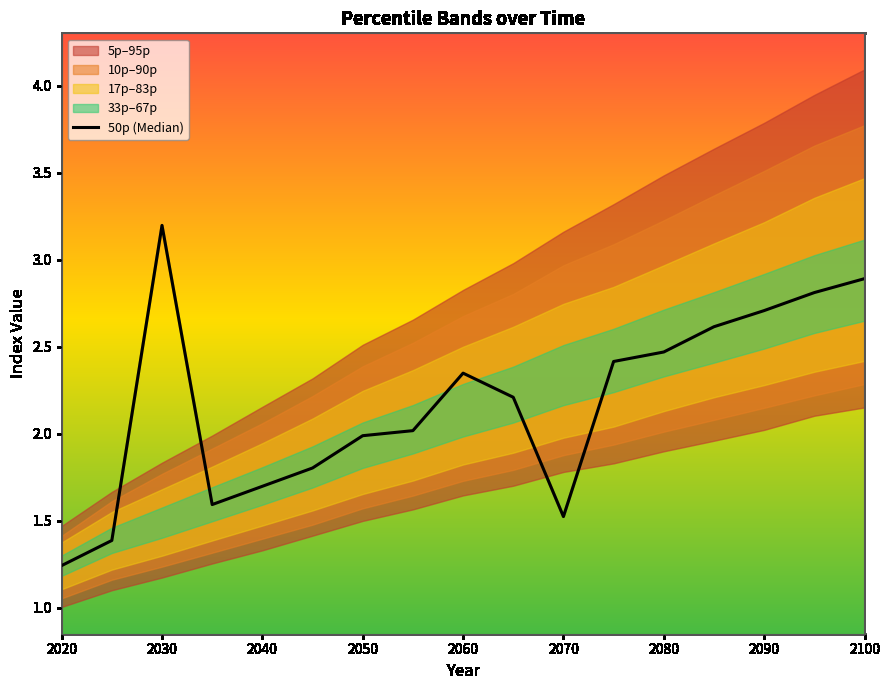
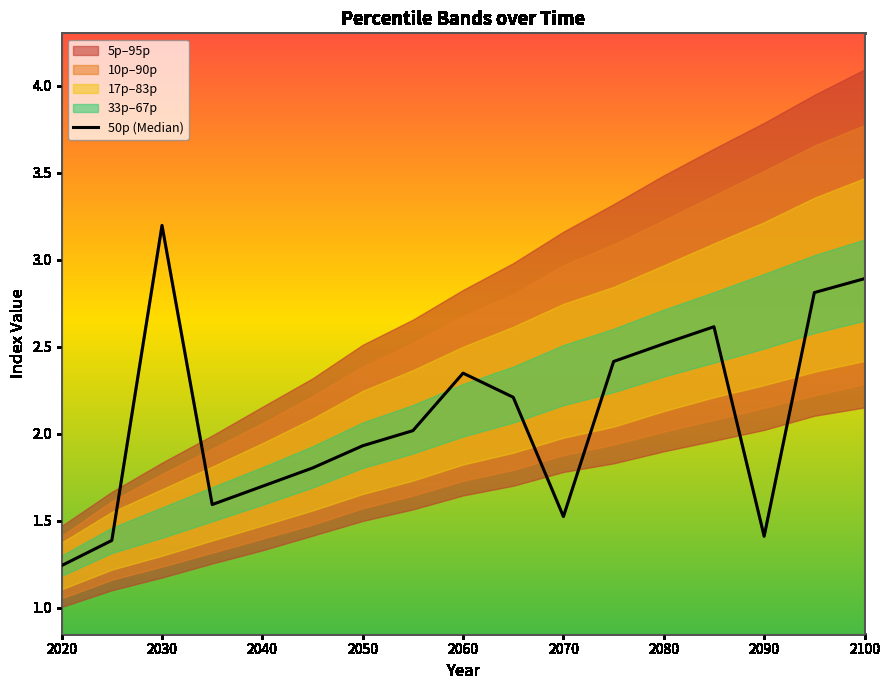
50p (Median), 2050: 1.99 -> 1.93
50p (Median), 2080: 2.47 -> 2.52
50p (Median), 2090: 2.71 -> 1.41
